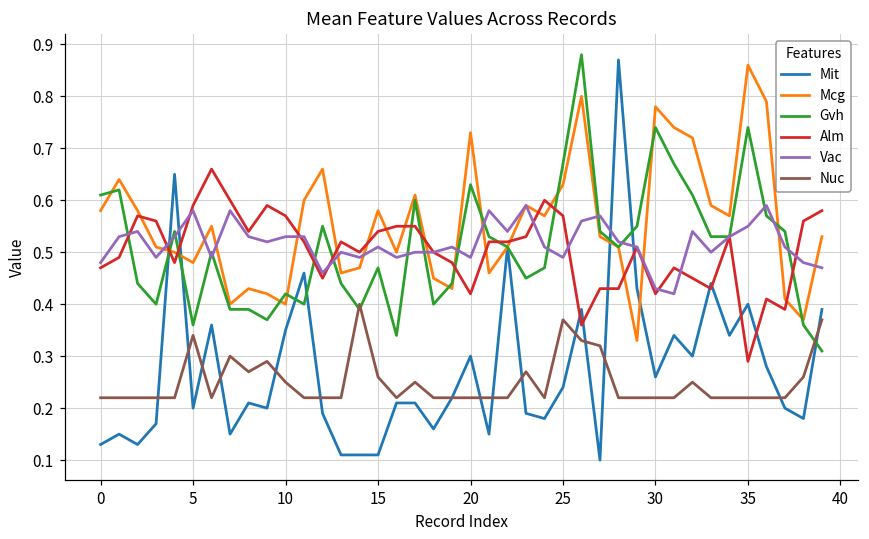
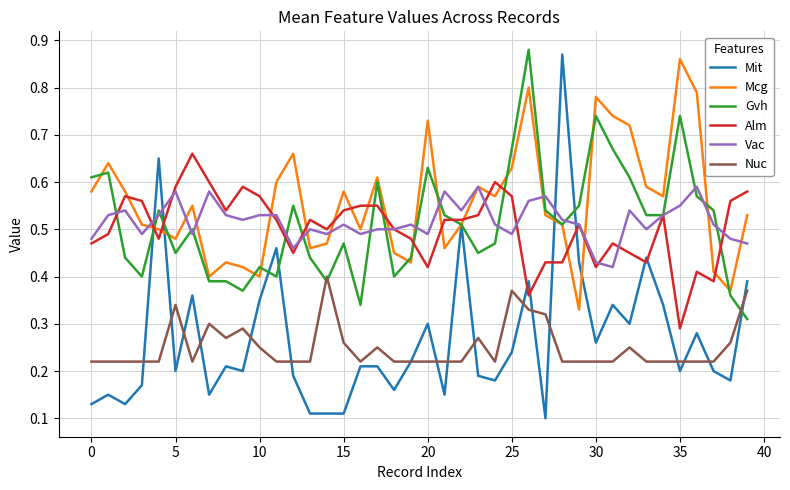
Gvh, 5: 0.36 -> 0.45
Mit, 35: 0.4 -> 0.2
